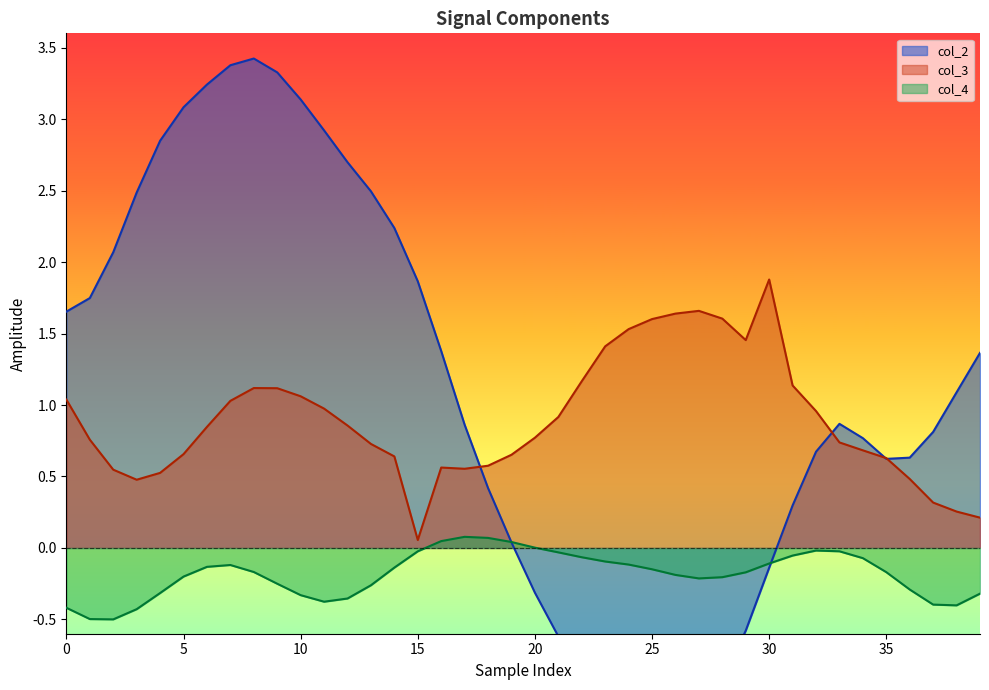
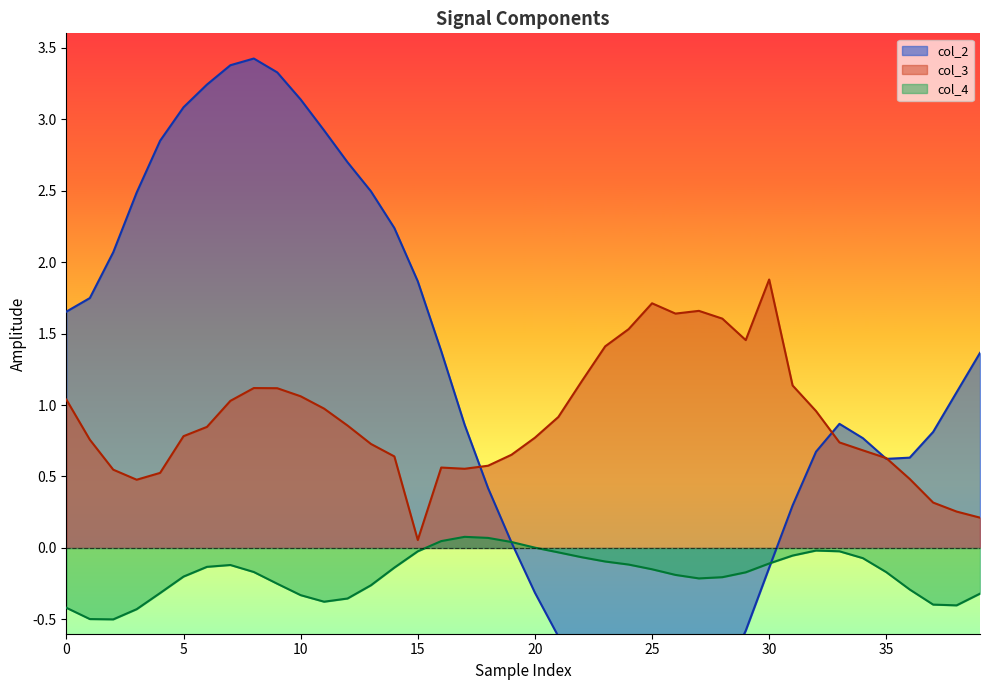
col_3, 5: 0.66 -> 0.78
col_3, 25: 1.60 -> 1.71
